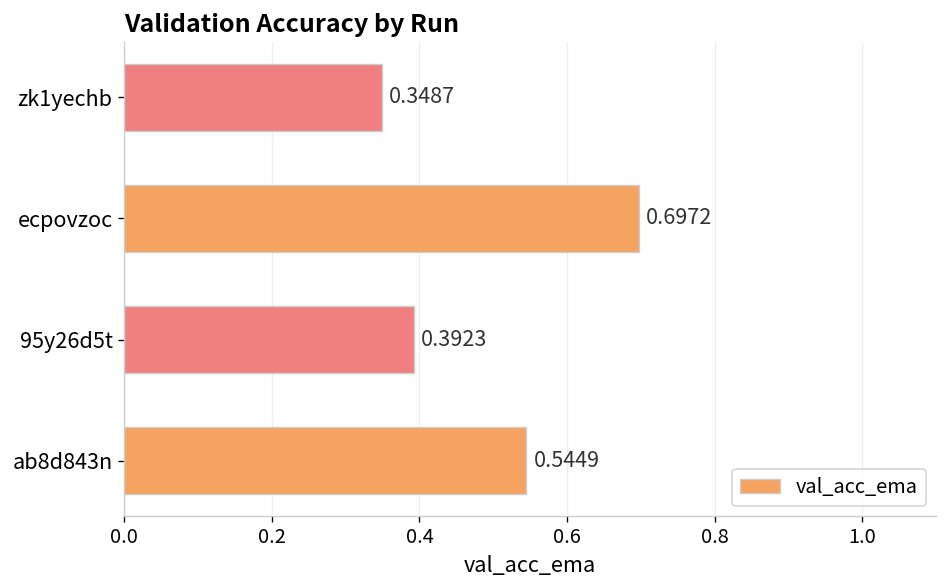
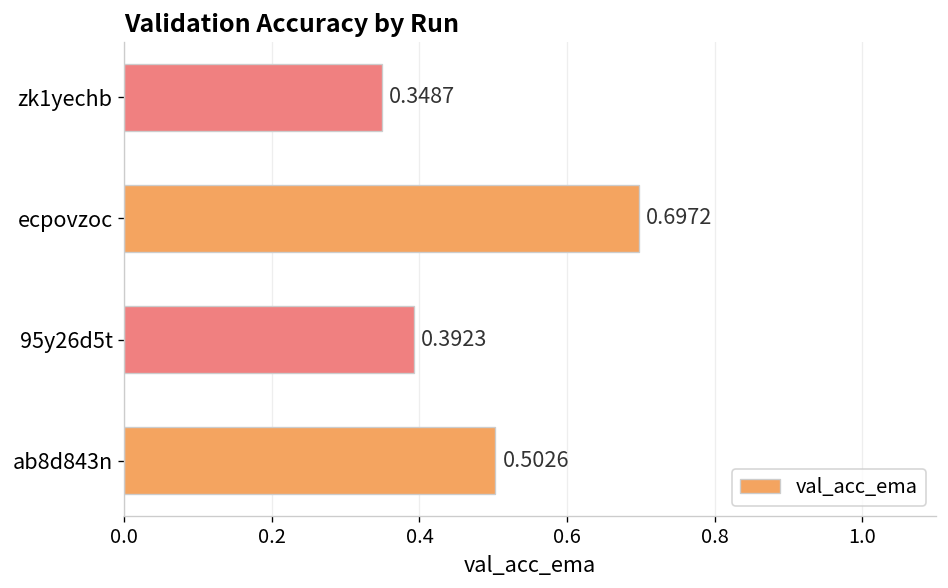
ab8d843n: 0.5449 -> 0.5026
